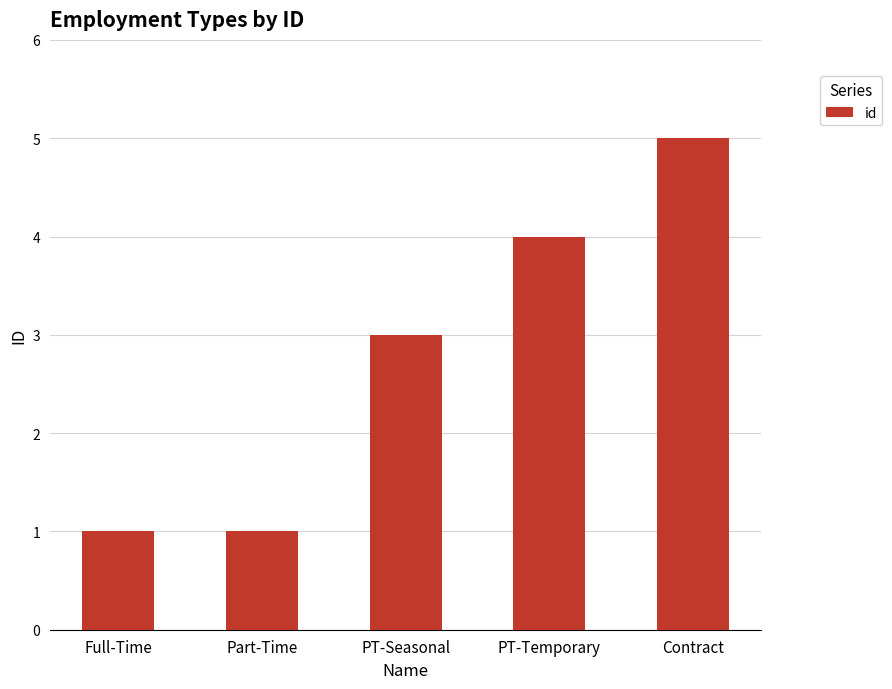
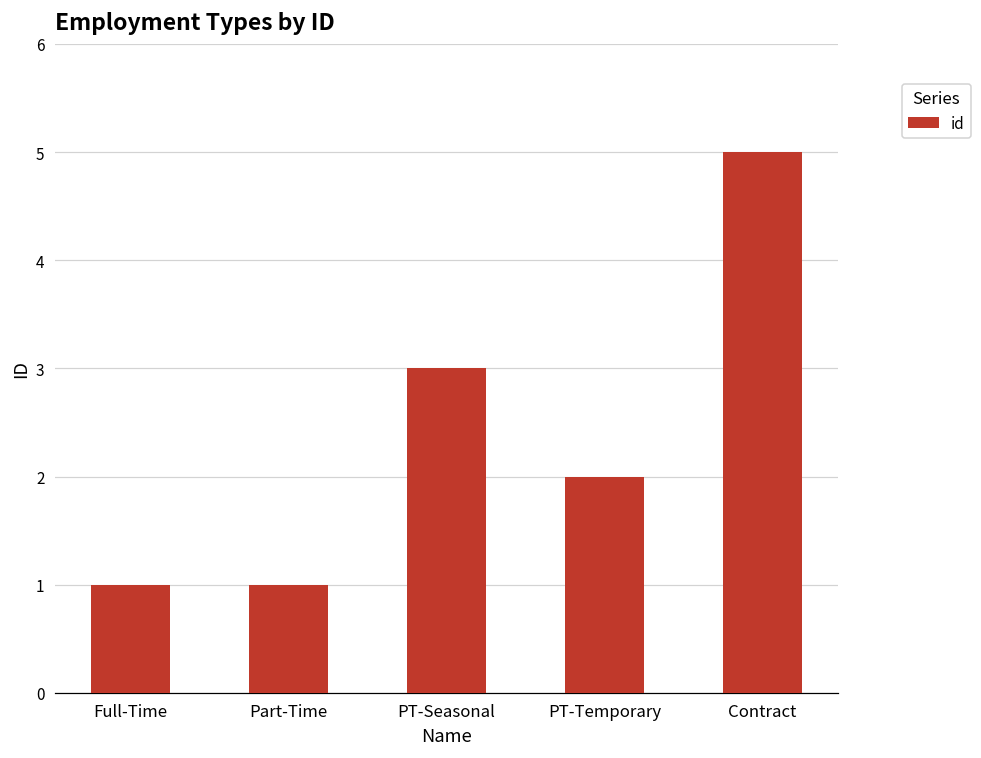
PT-Temporary: 4 -> 2
